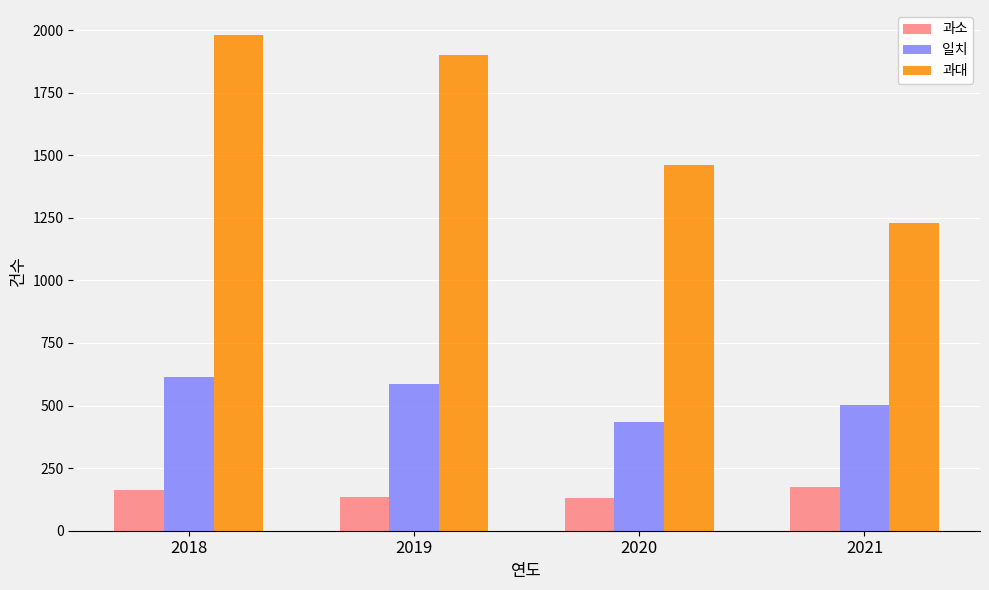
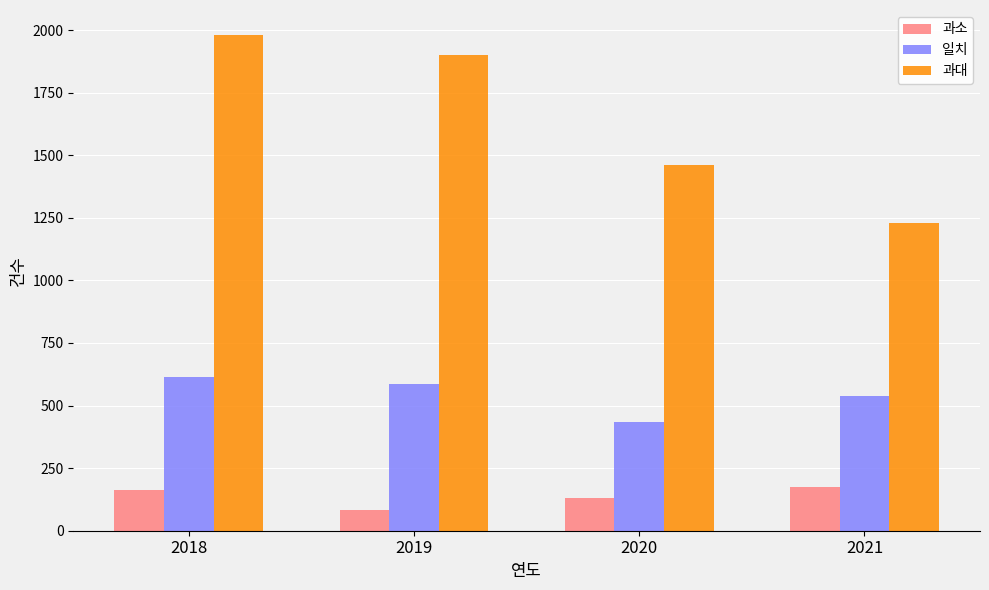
과소, 2019: 130 -> 80
일치, 2021: 500 -> 540
